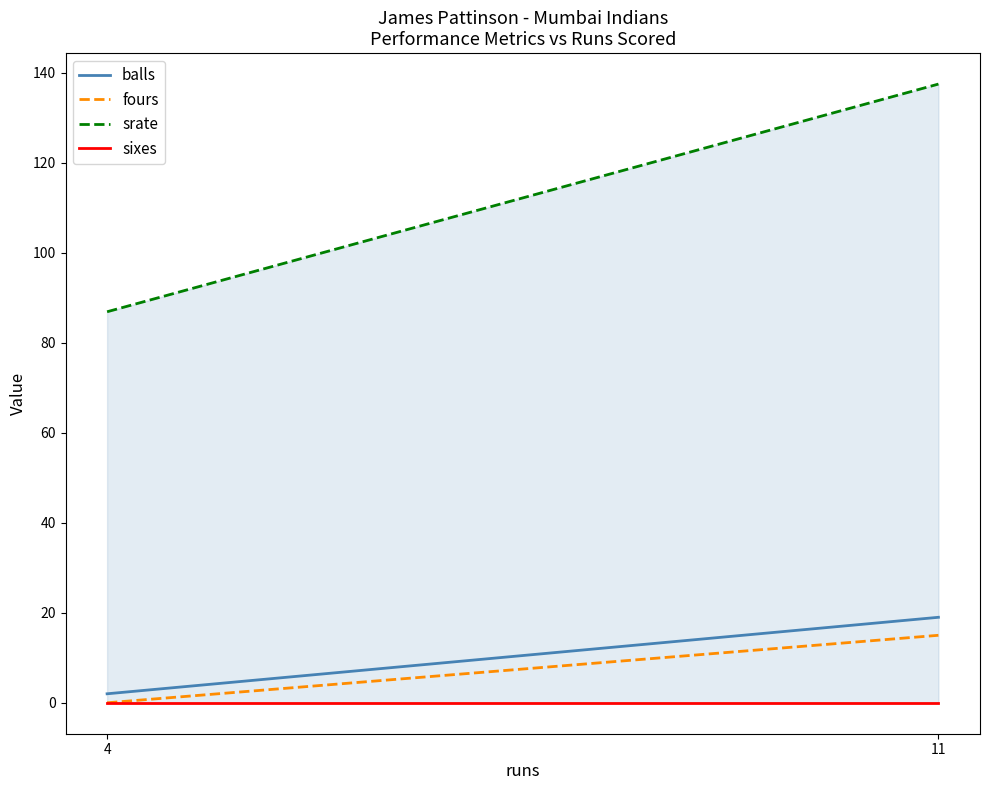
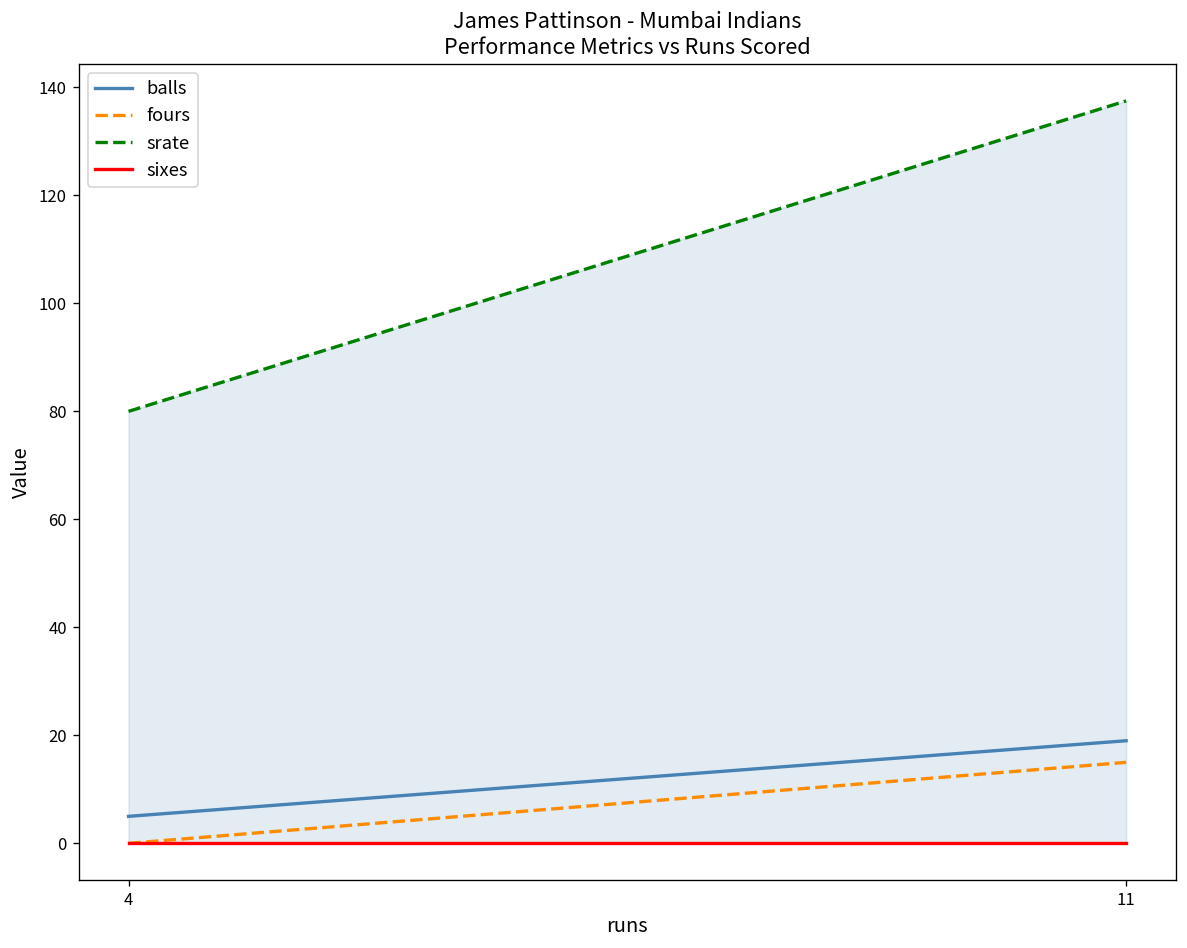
balls, 4: 2 -> 5
srate, 4: 87 -> 80
